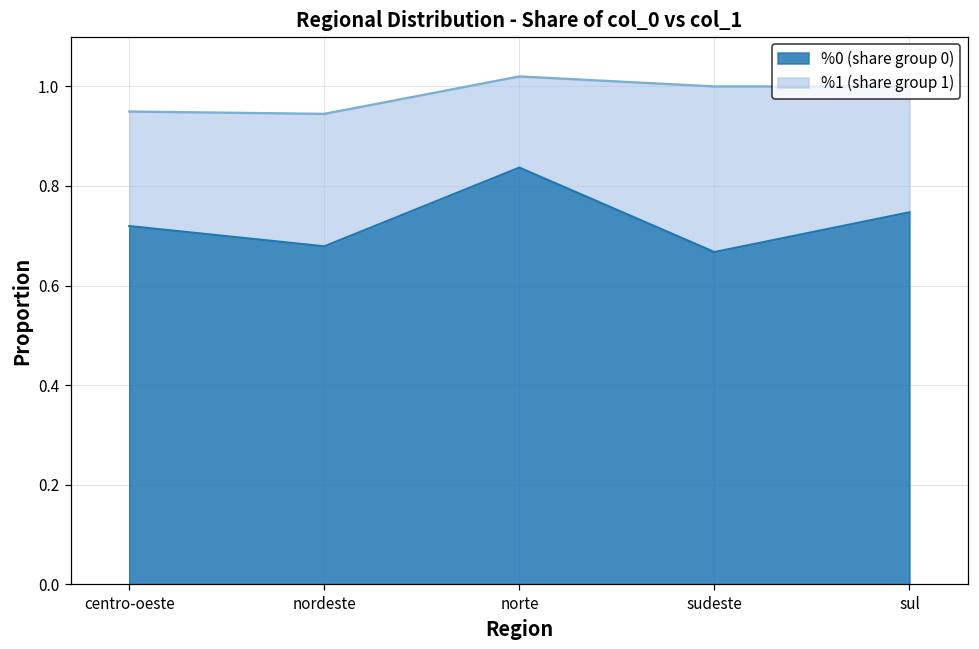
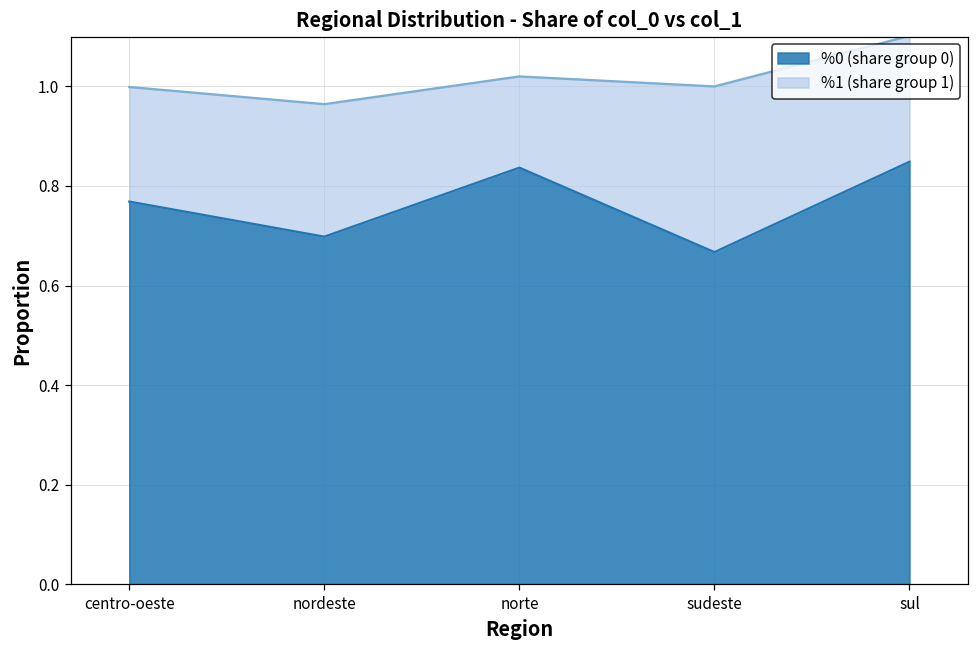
%0 (share group 0), centro-oeste: 0.72 -> 0.77
%0 (share group 0), nordeste: 0.68 -> 0.70
%0 (share group 0), sul: 0.75 -> 0.85
